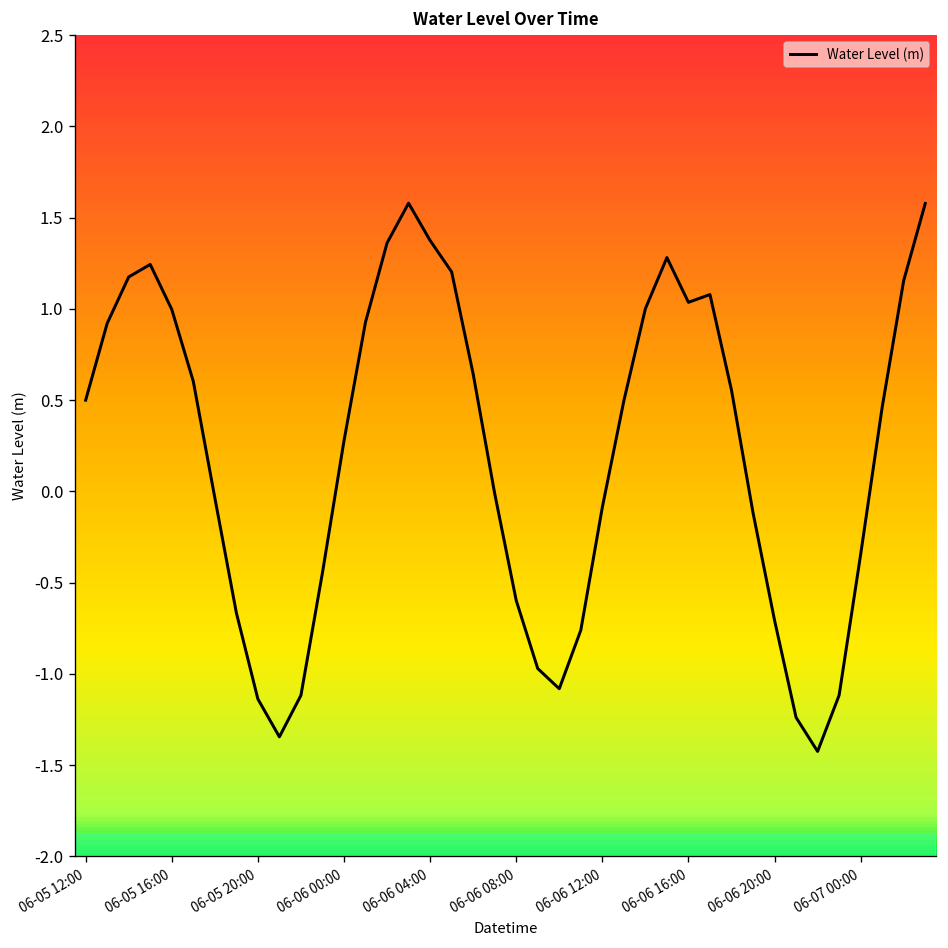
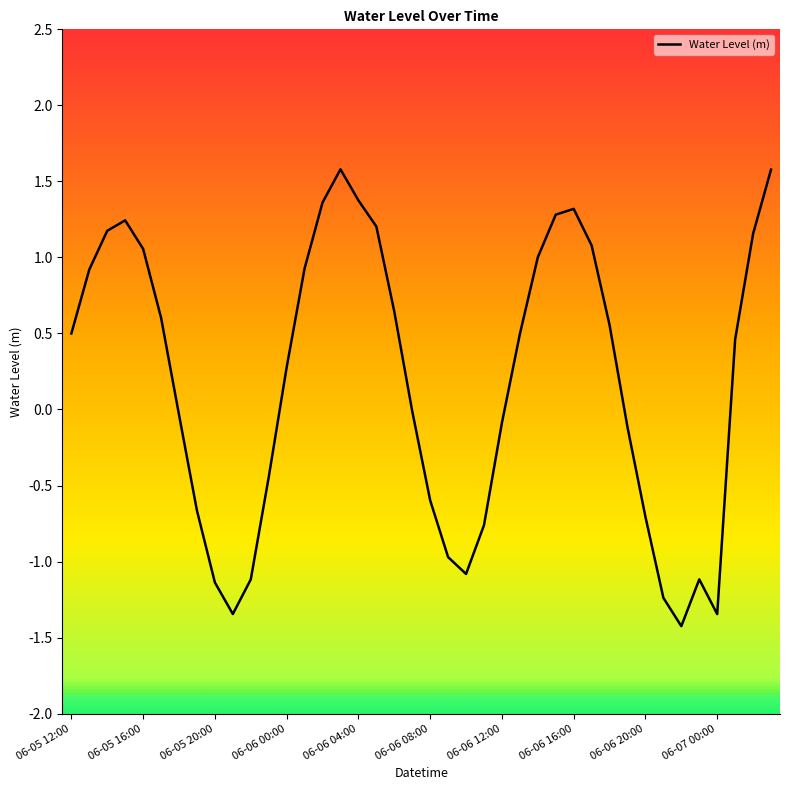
06-05 16:00: 1.00 -> 1.06
06-06 16:00: 1.04 -> 1.32
06-07 00:00: -0.35 -> -1.35
